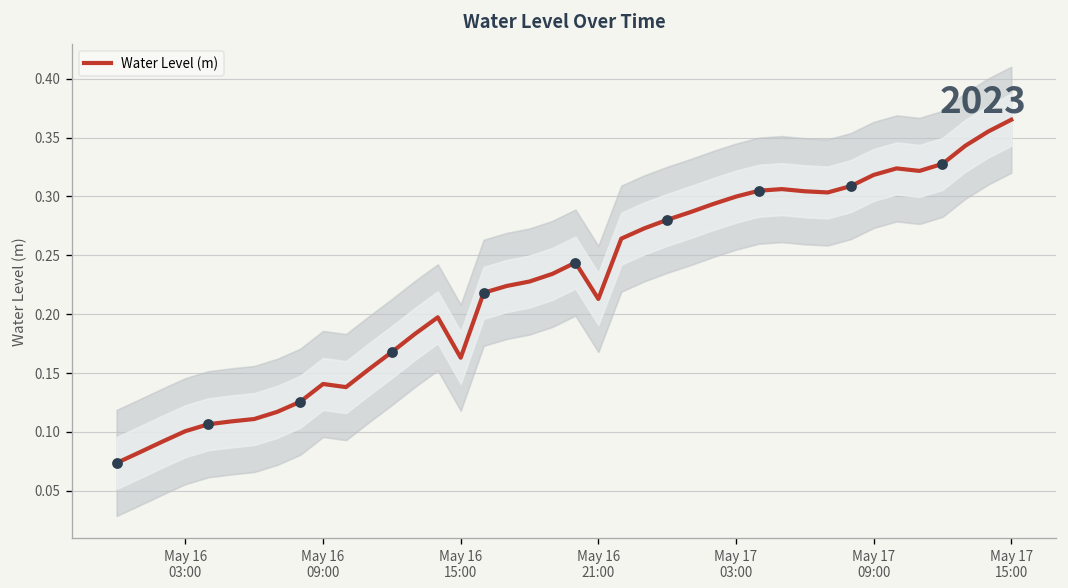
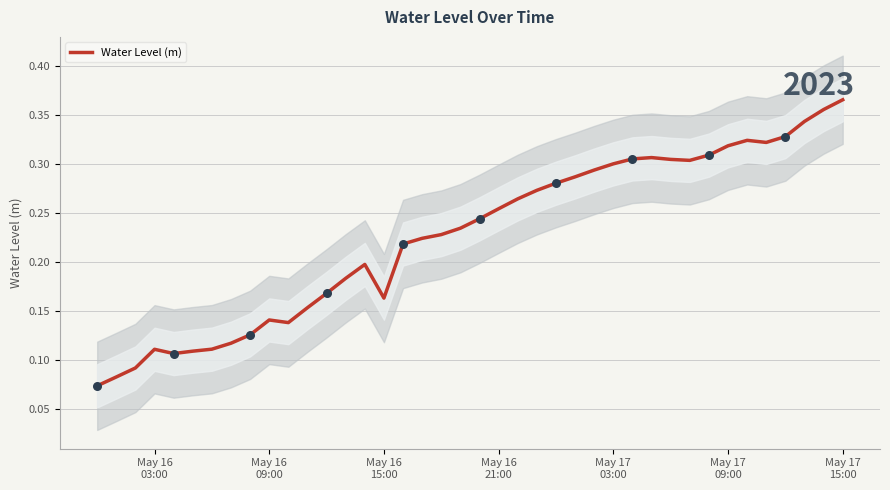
Water Level (m), May 16 03:00: 0.10 -> 0.11
Water Level (m), May 16 21:00: 0.21 -> 0.25
